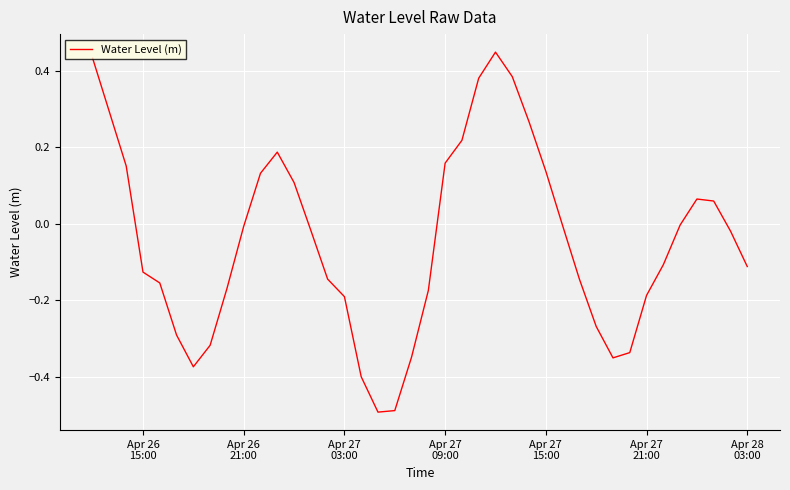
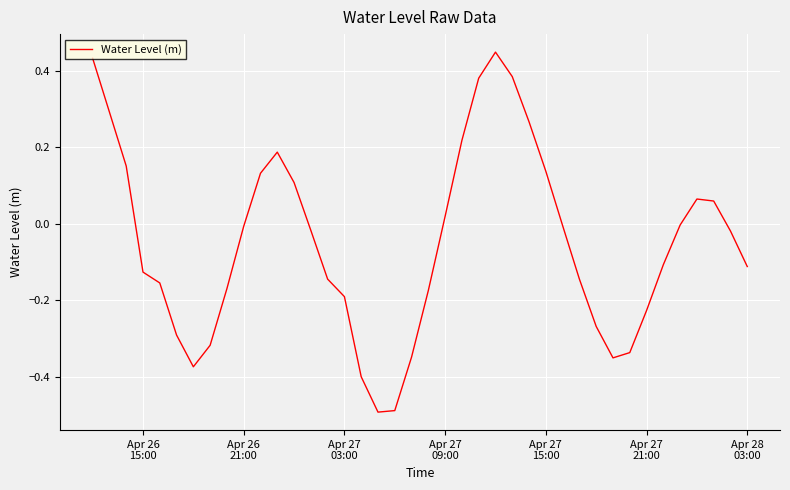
Apr 27 09:00: 0.16 -> 0.02
Apr 27 21:00: -0.19 -> -0.23
